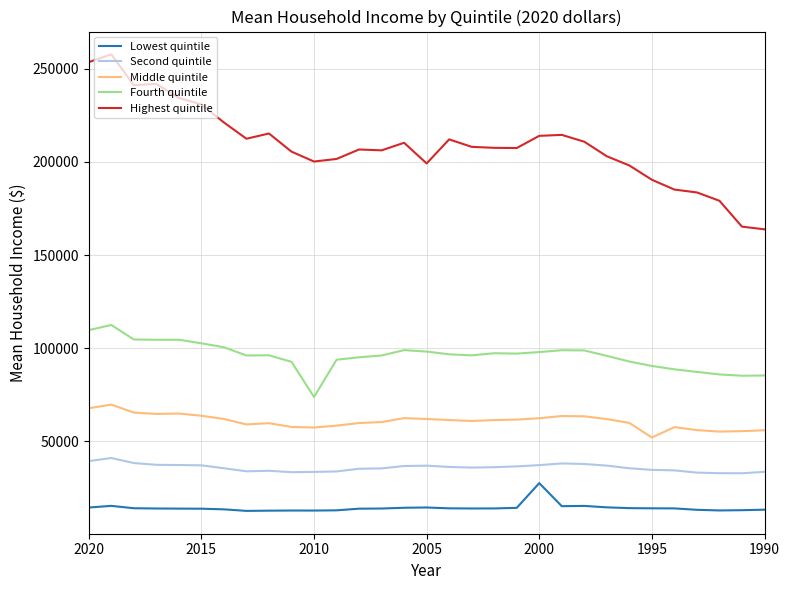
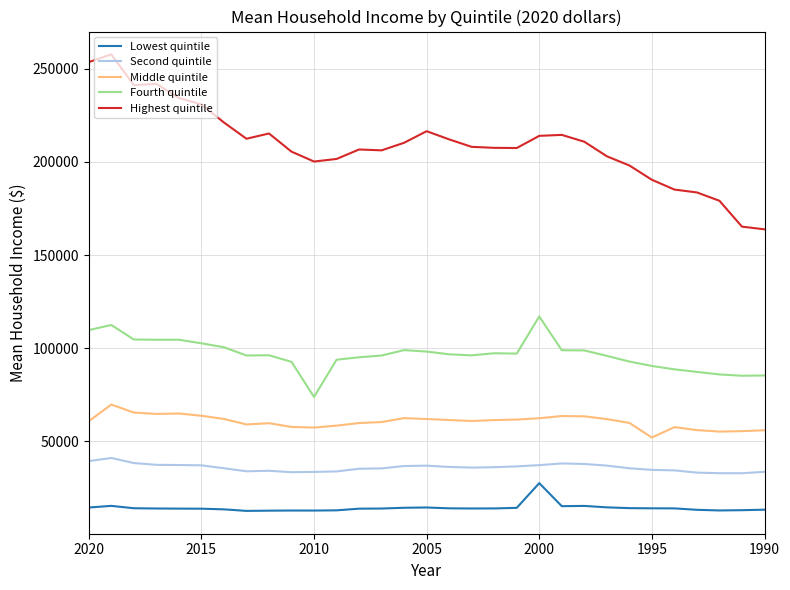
Middle quintile, 2020: 68000 -> 61000
Highest quintile, 2005: 199000 -> 216000
Fourth quintile, 2000: 98000 -> 117000
